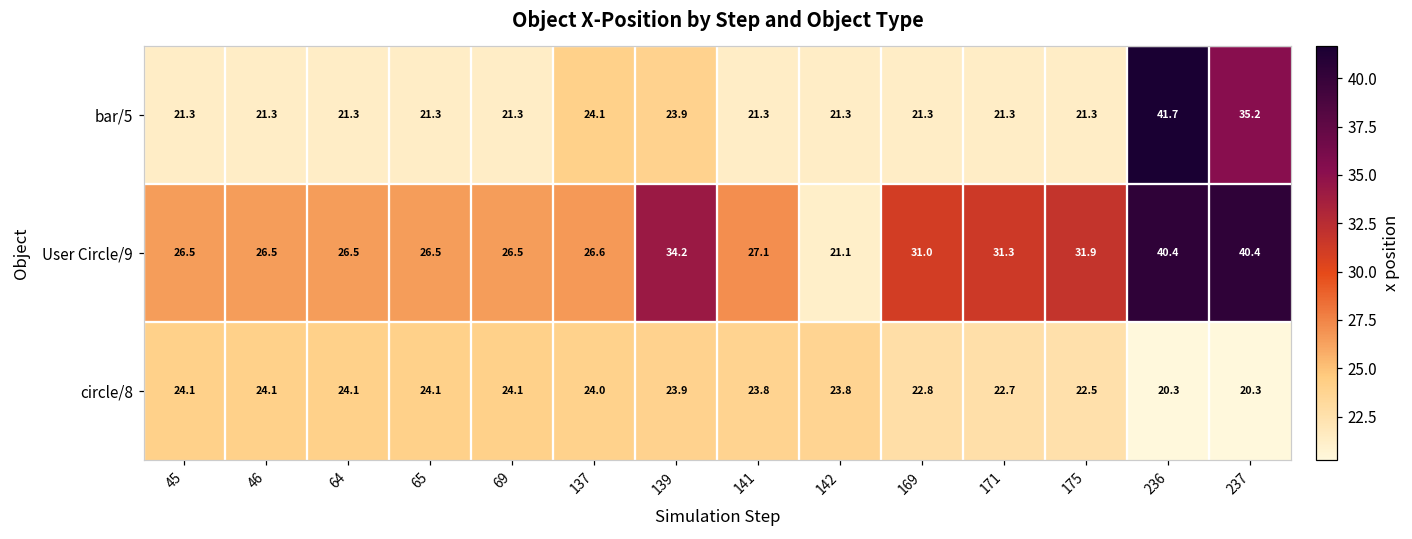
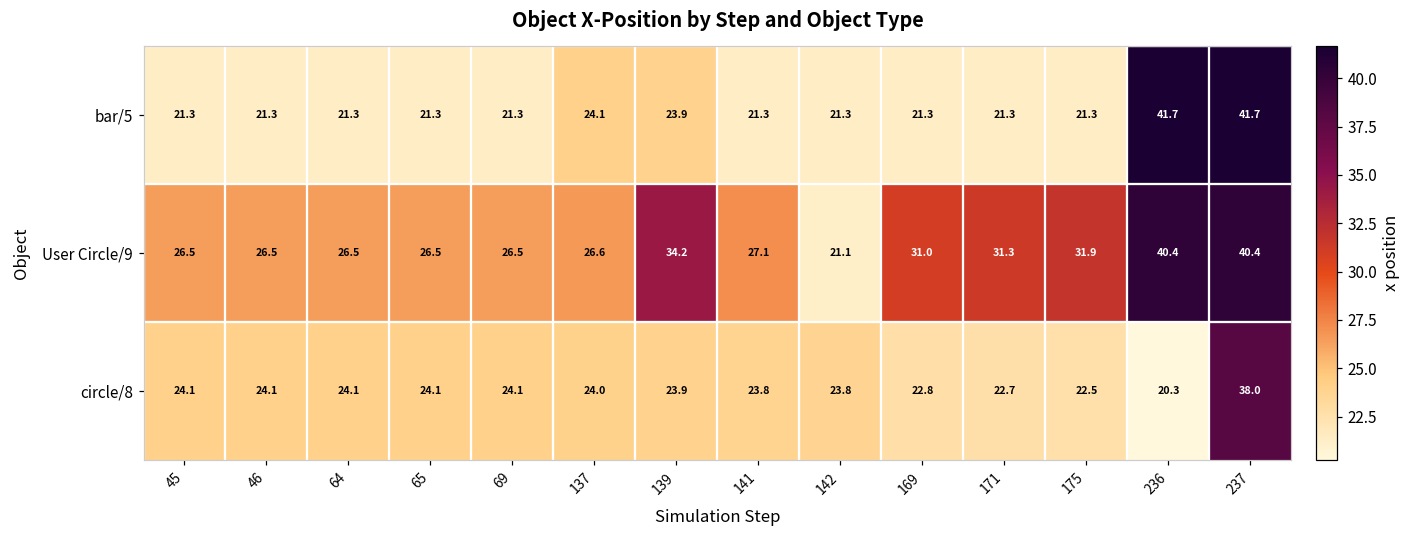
bar/5, 237: 35.2 -> 41.7
circle/8, 237: 20.3 -> 38.0
